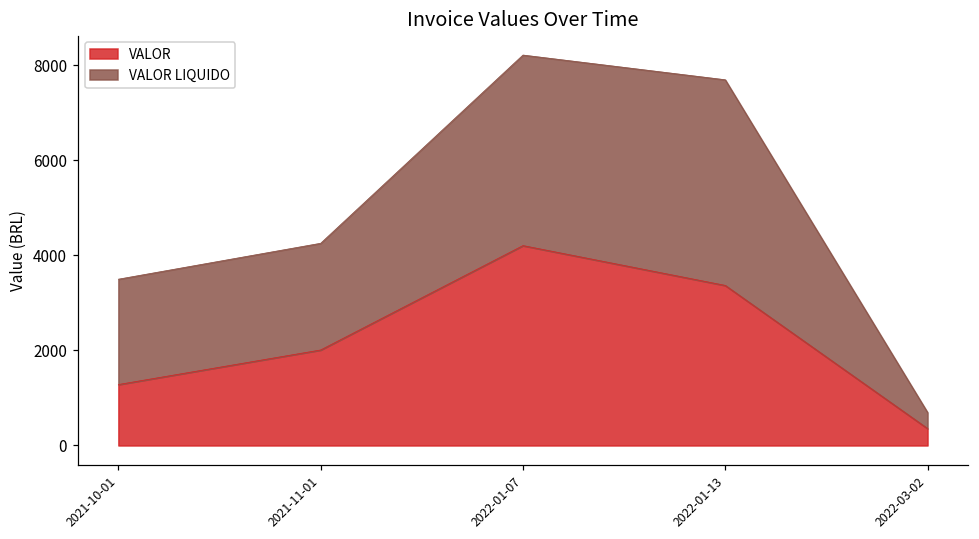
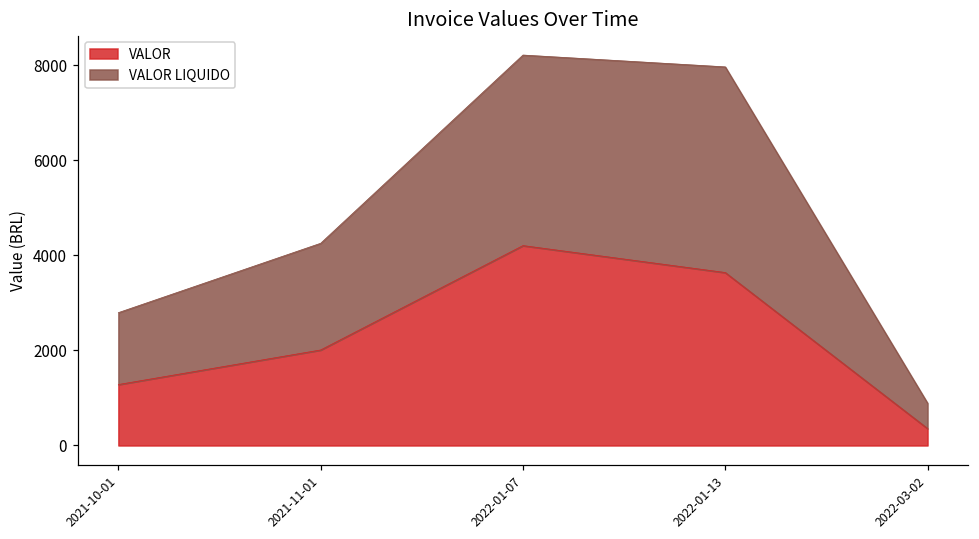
VALOR LIQUIDO, 2021-10-01: 2200 -> 1500
VALOR, 2022-01-13: 3400 -> 3600
VALOR LIQUIDO, 2022-03-02: 300 -> 500
